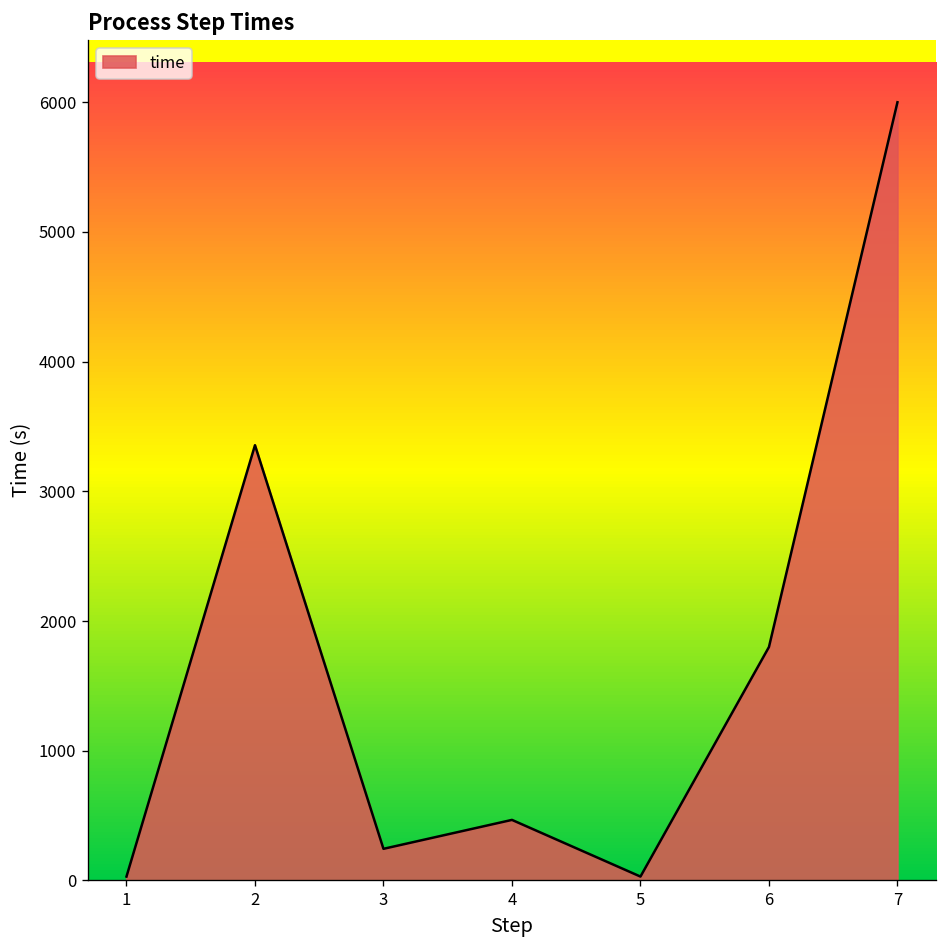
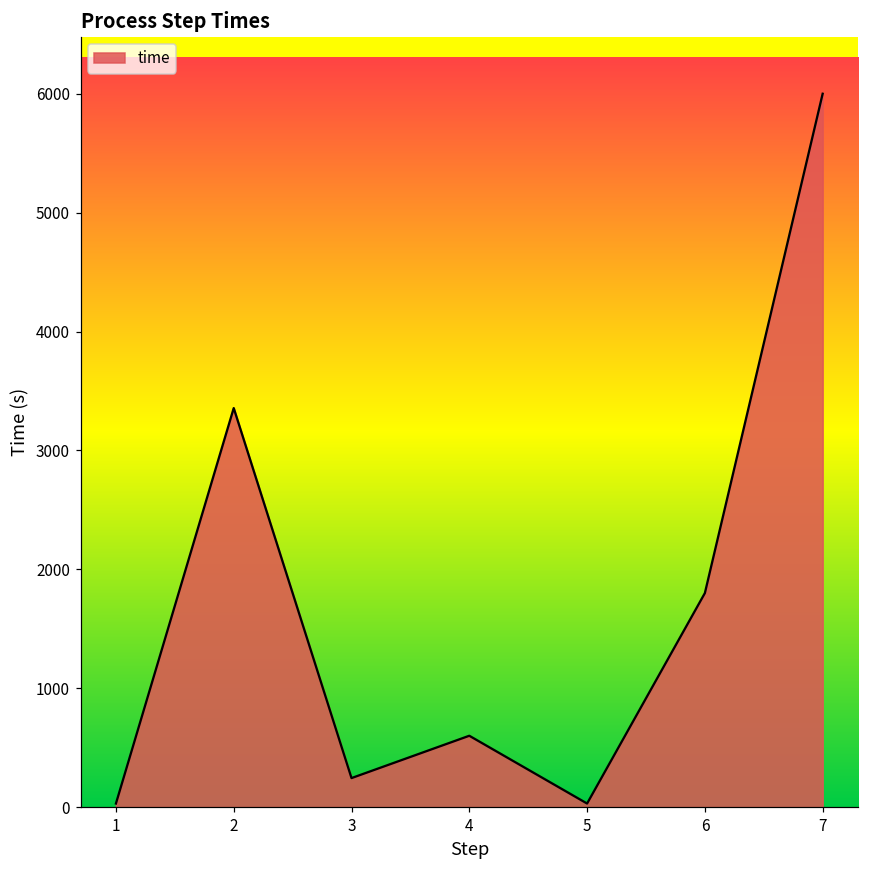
4: 470 -> 600
